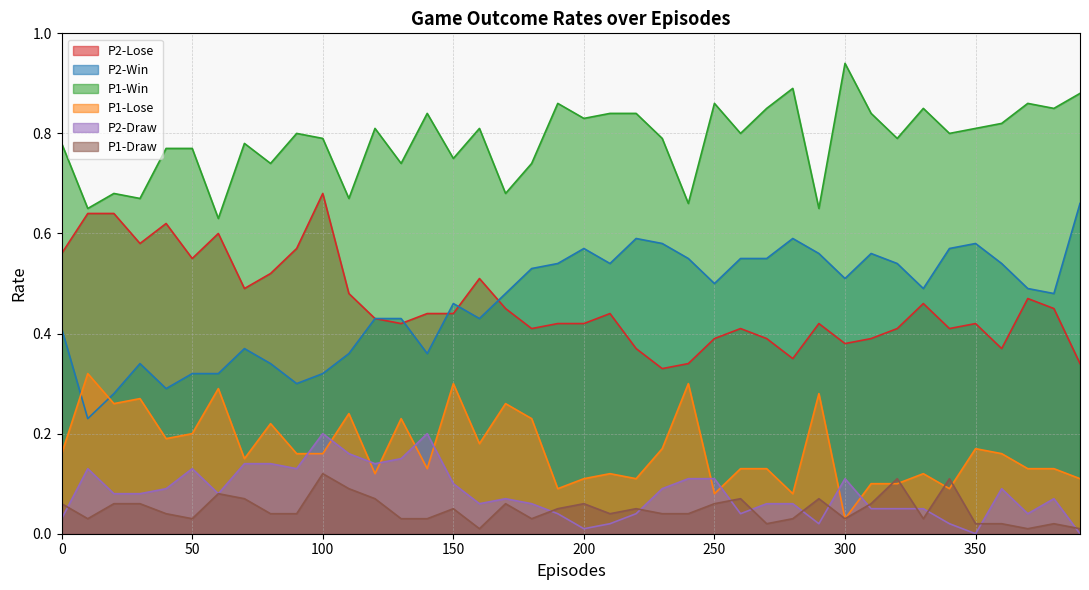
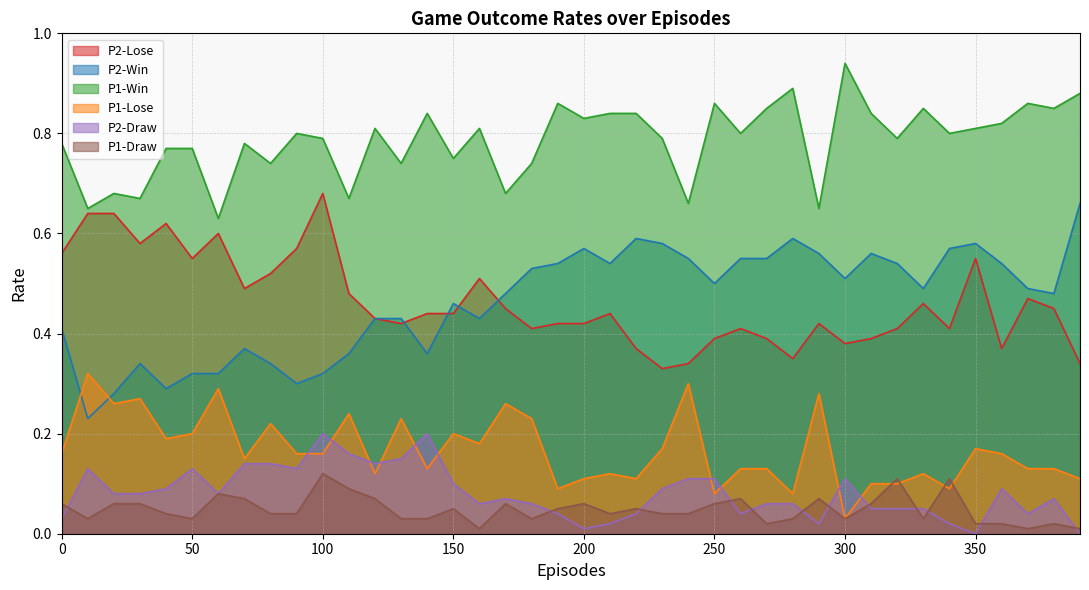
P1-Lose, 150: 0.3 -> 0.2
P2-Lose, 350: 0.42 -> 0.55
